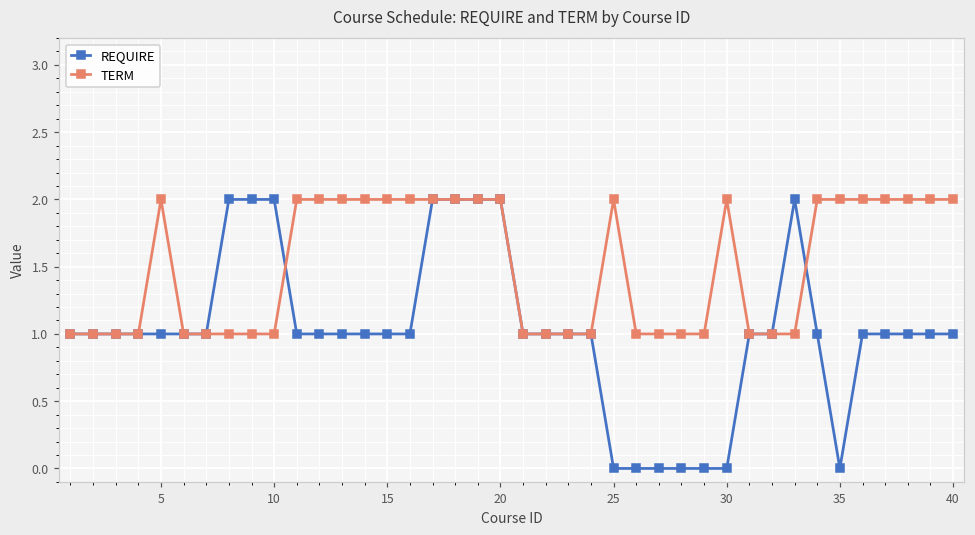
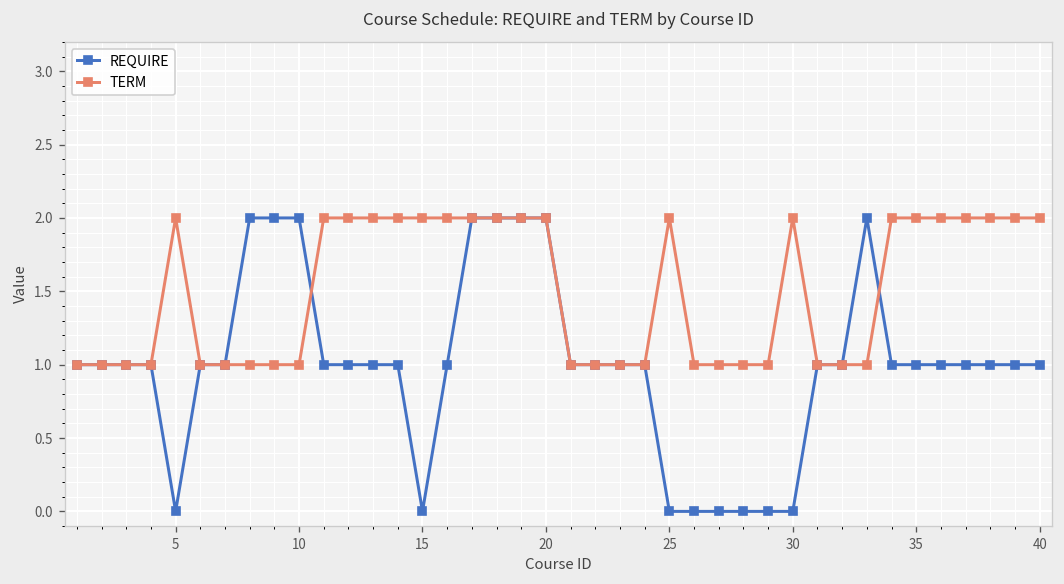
REQUIRE, 5: 1 -> 0
REQUIRE, 15: 1 -> 0
REQUIRE, 35: 0 -> 1
